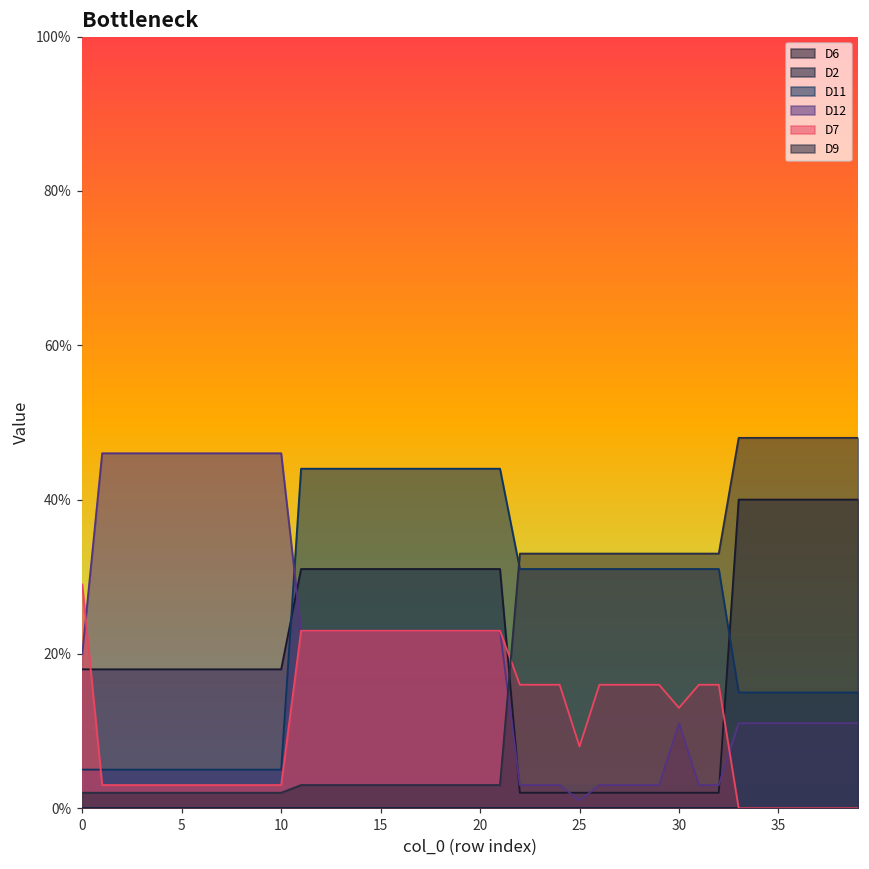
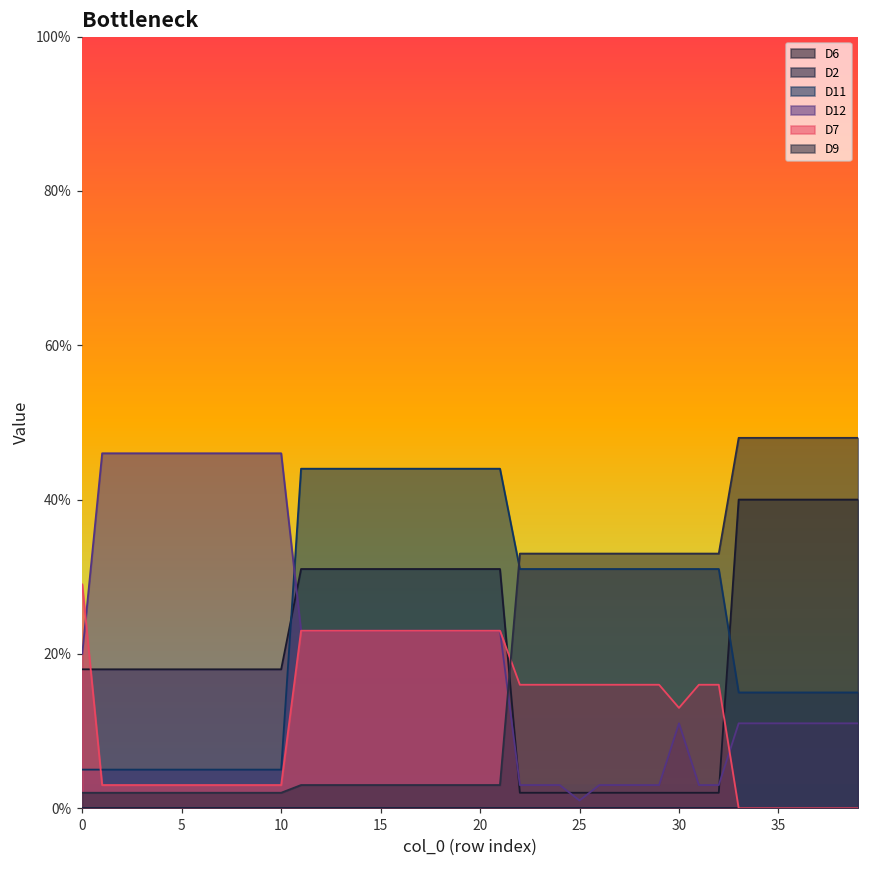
D7, 25: 8% -> 16%
